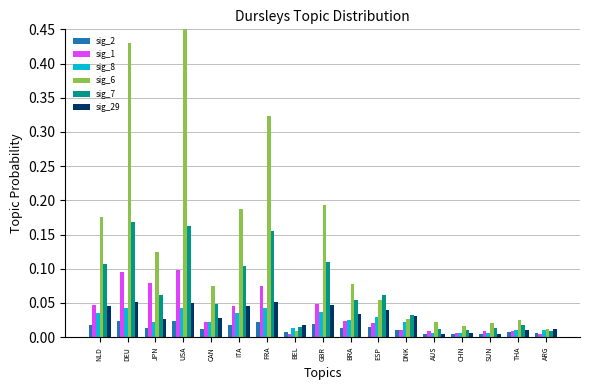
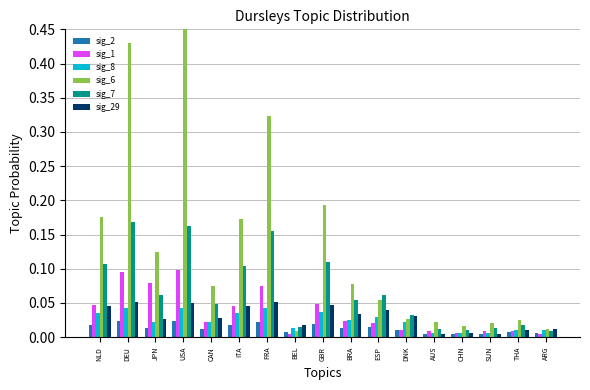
sig_6, ITA: 0.19 -> 0.17
